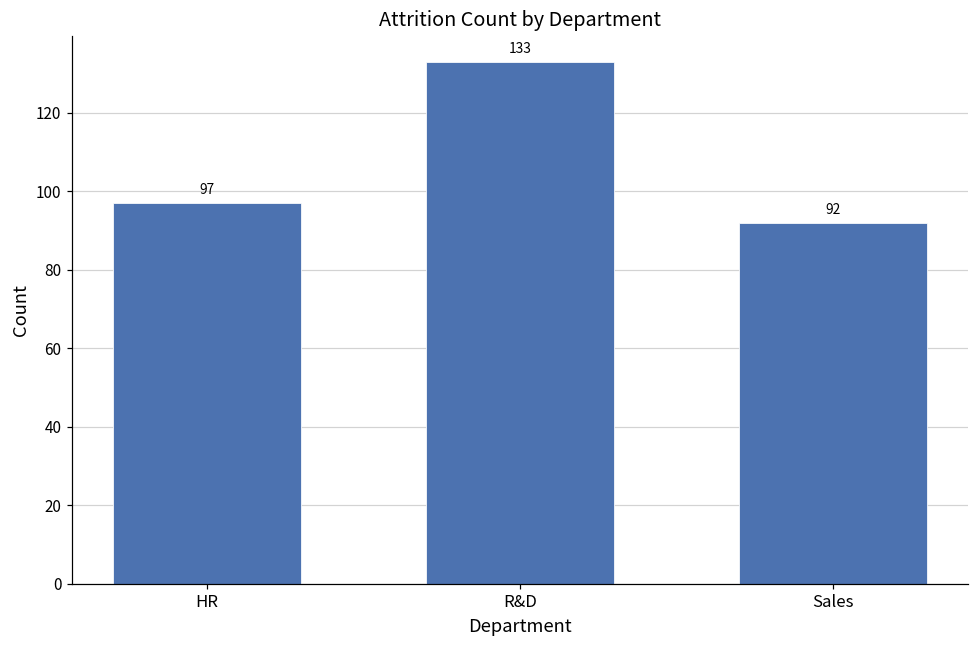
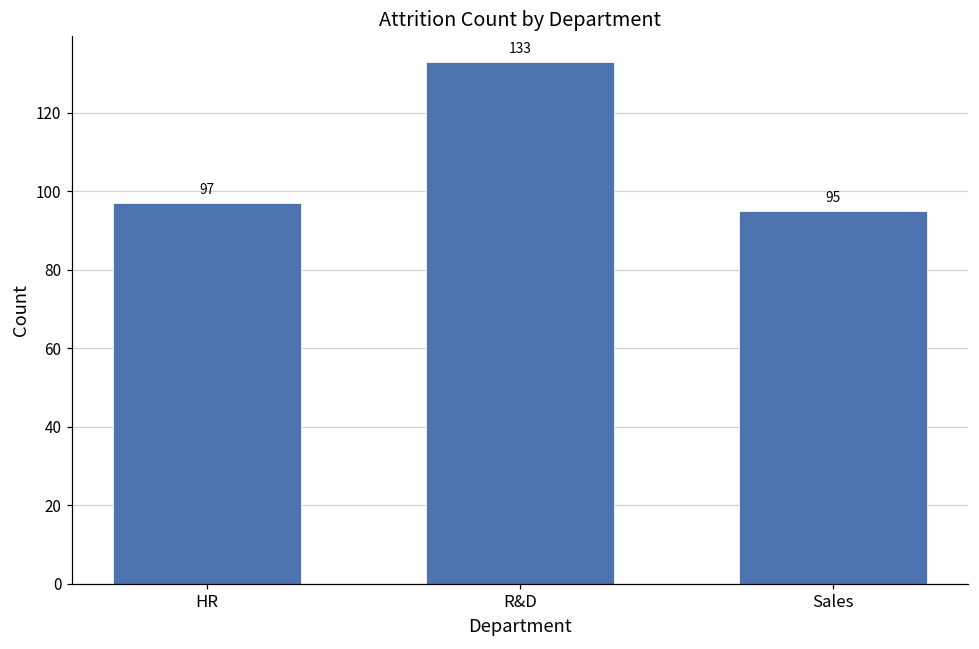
Sales: 92 -> 95
